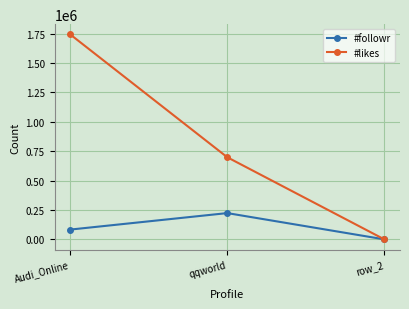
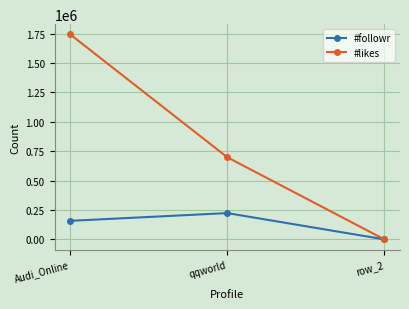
#followr, Audi_Online: 80000 -> 160000
